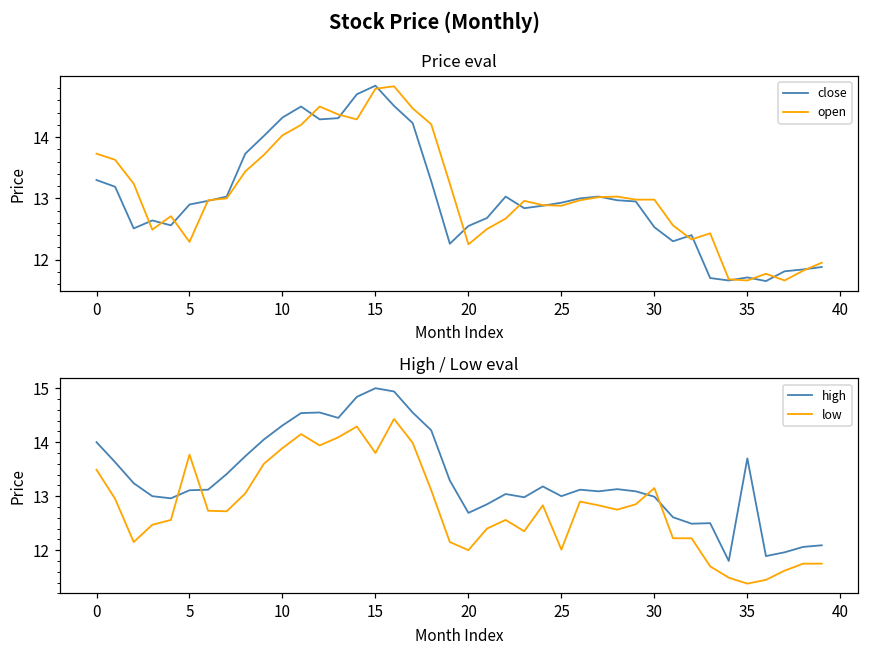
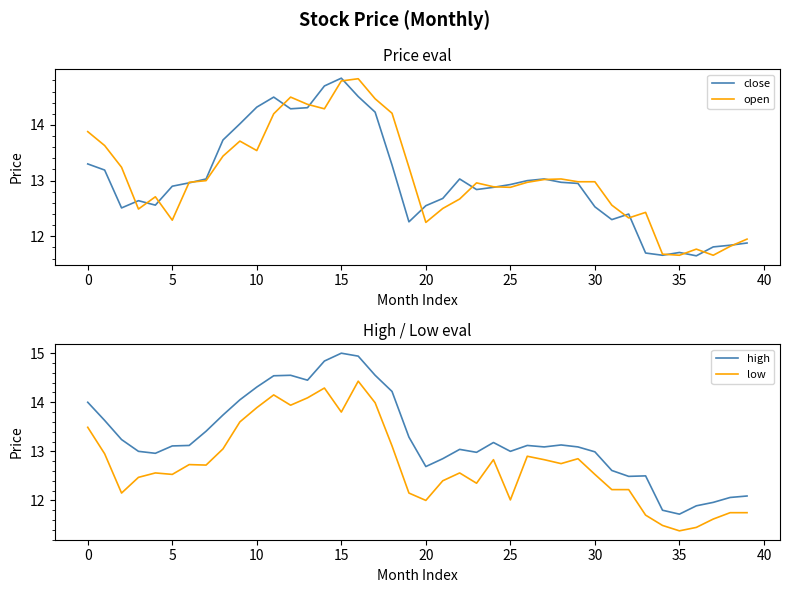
Price eval, open, 0: 13.7 -> 13.9
Price eval, open, 10: 14.0 -> 13.5
High / Low eval, low, 5: 13.8 -> 12.5
High / Low eval, low, 30: 13.2 -> 12.5
High / Low eval, high, 35: 13.7 -> 11.7
